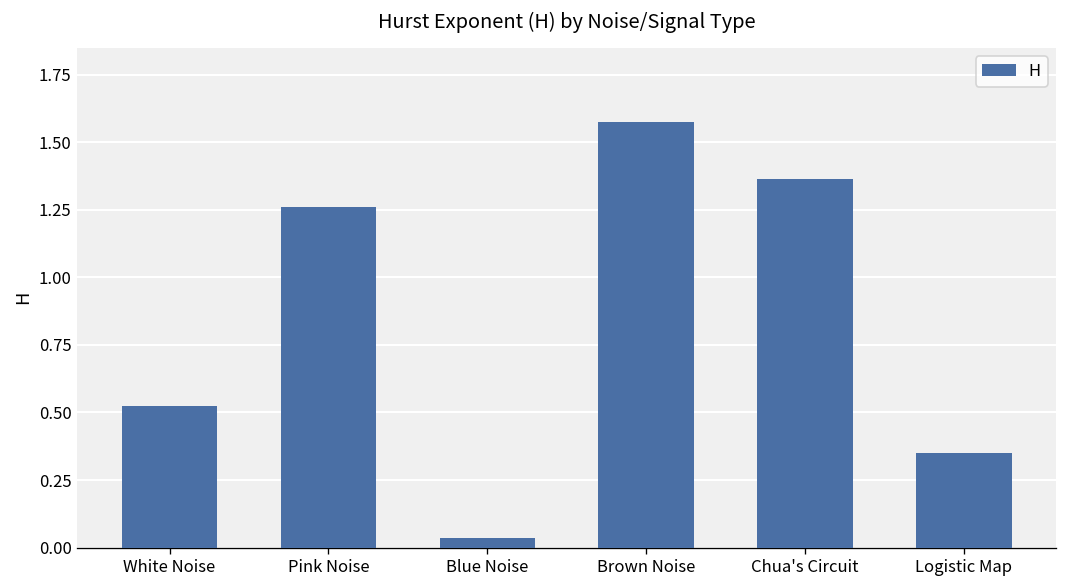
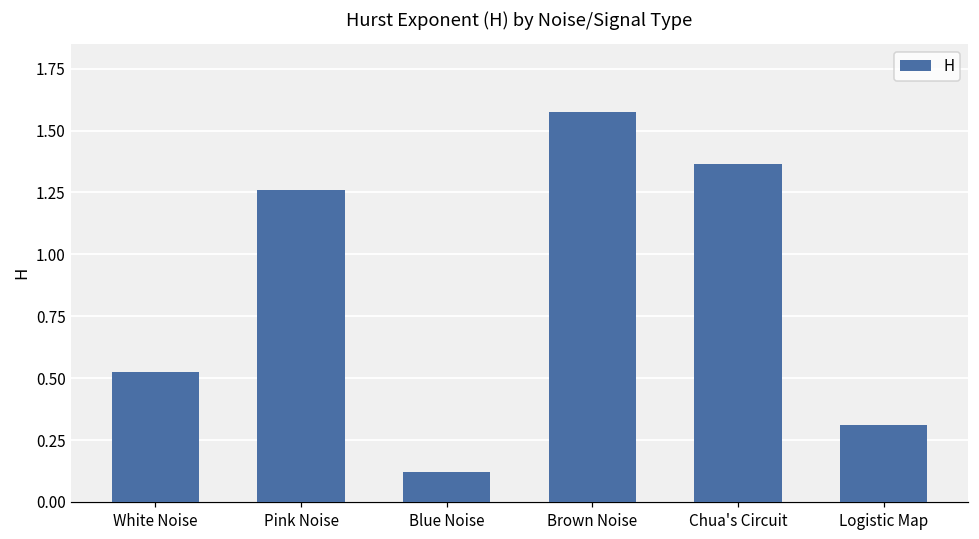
Blue Noise: 0.03 -> 0.12
Logistic Map: 0.35 -> 0.31
